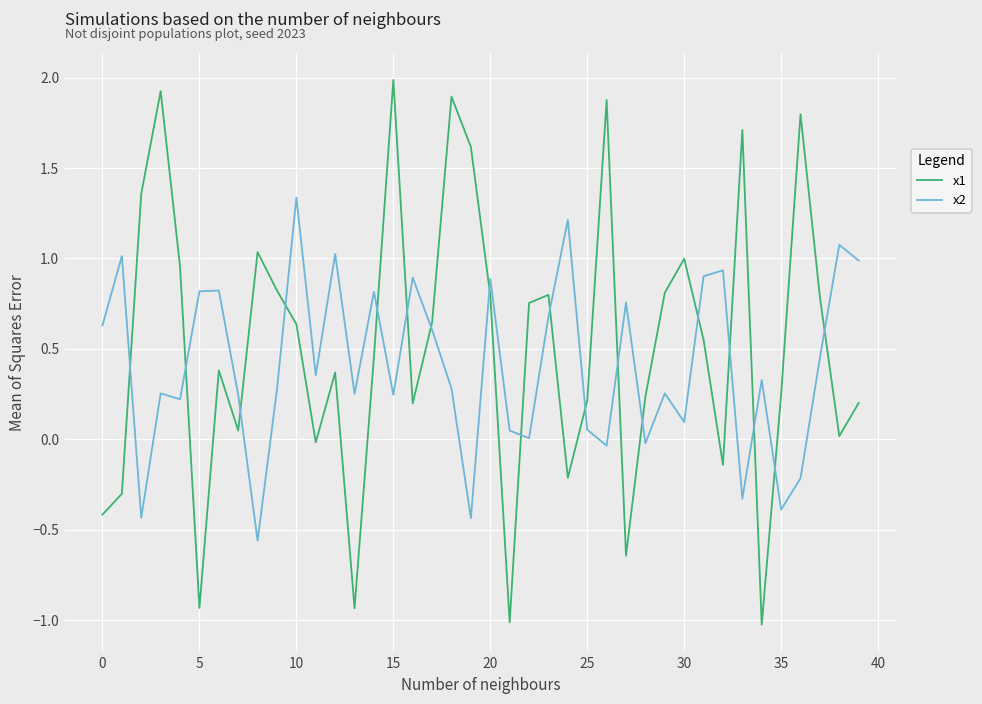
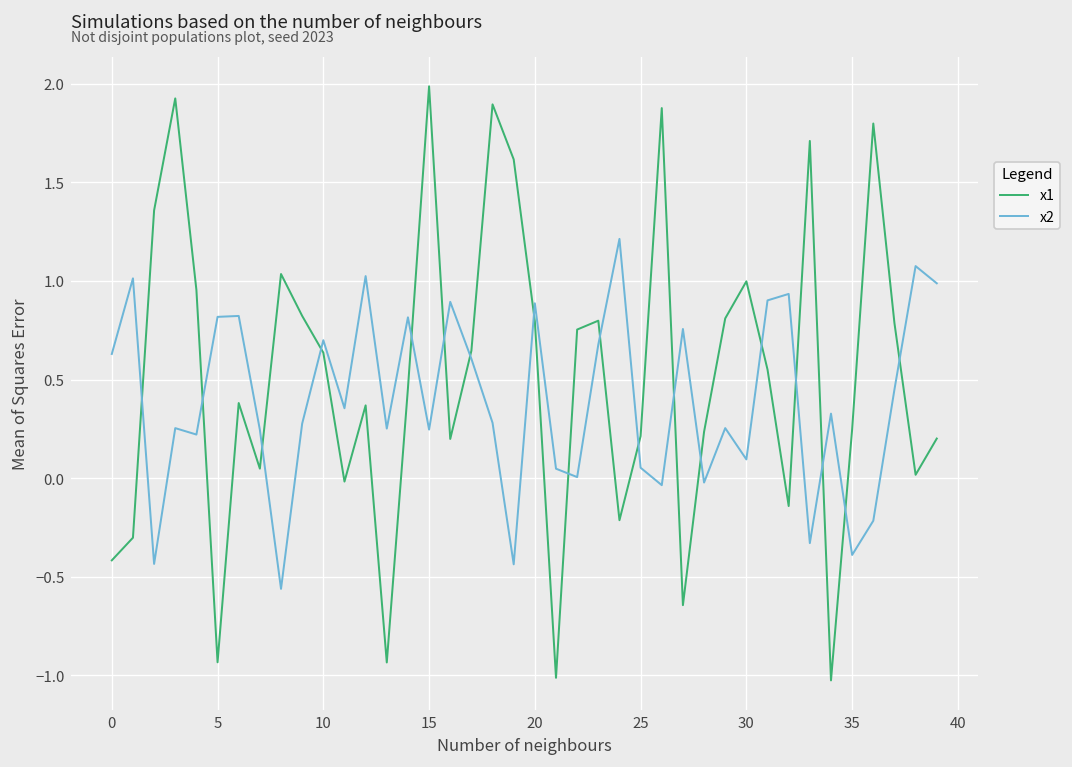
x2, 10: 1.34 -> 0.70
